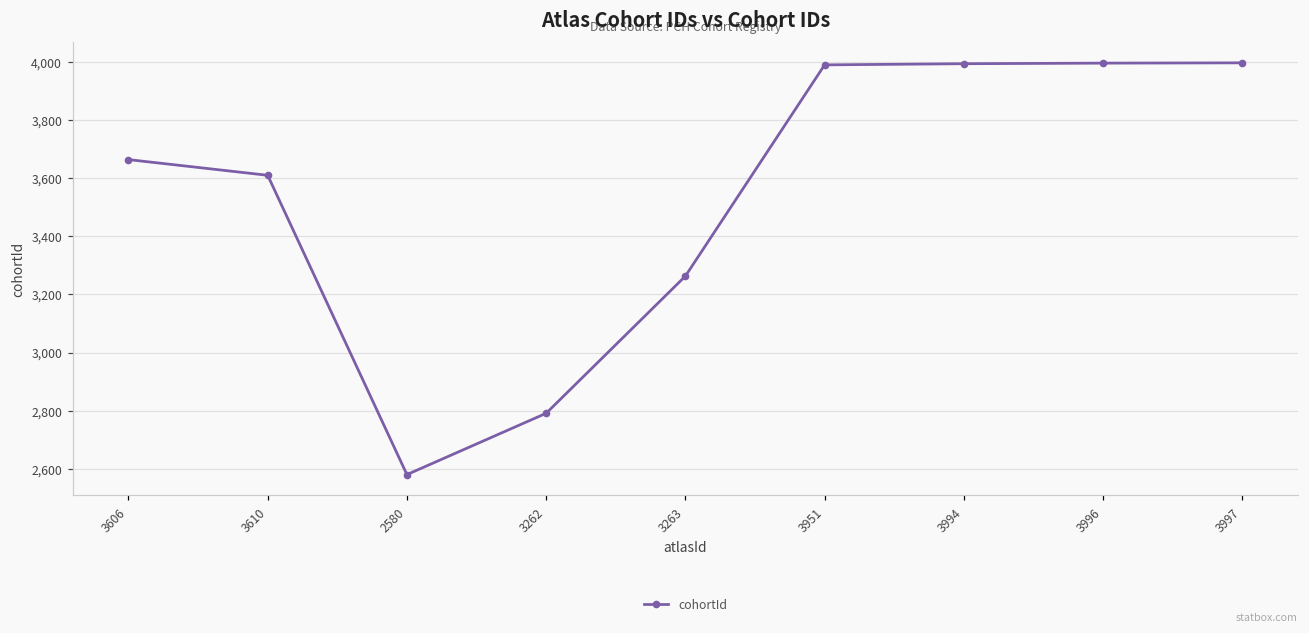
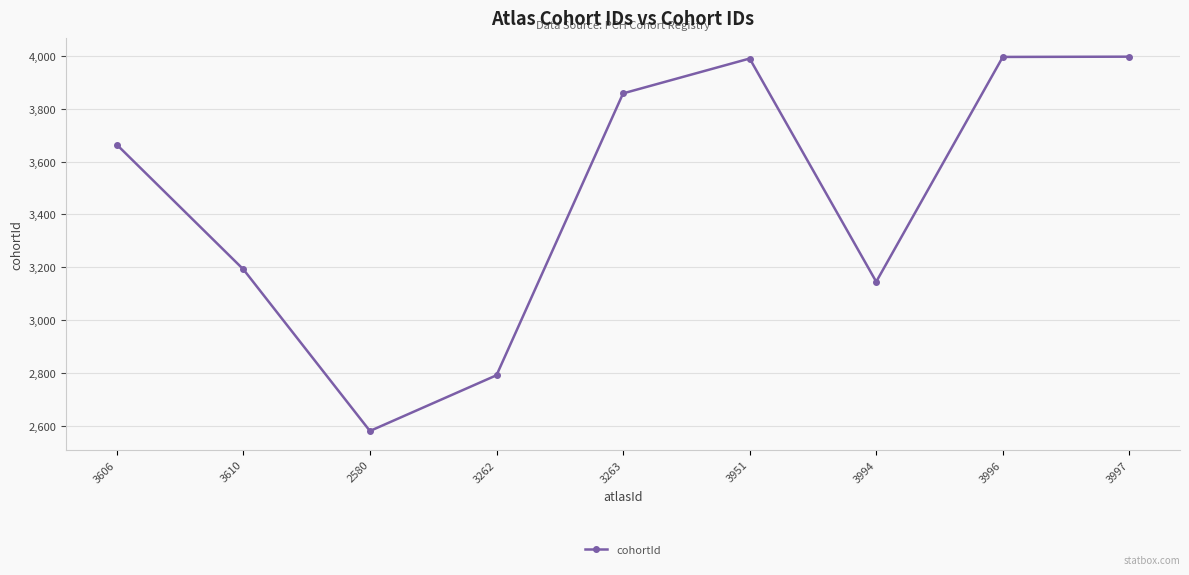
3610: 3,610 -> 3,190
3263: 3,260 -> 3,860
3994: 3,990 -> 3,150
